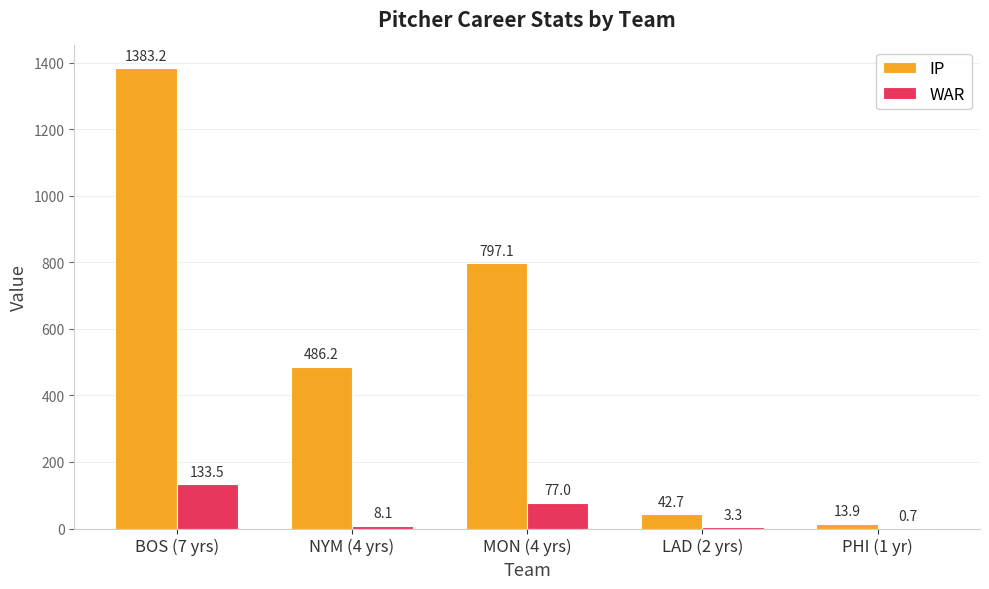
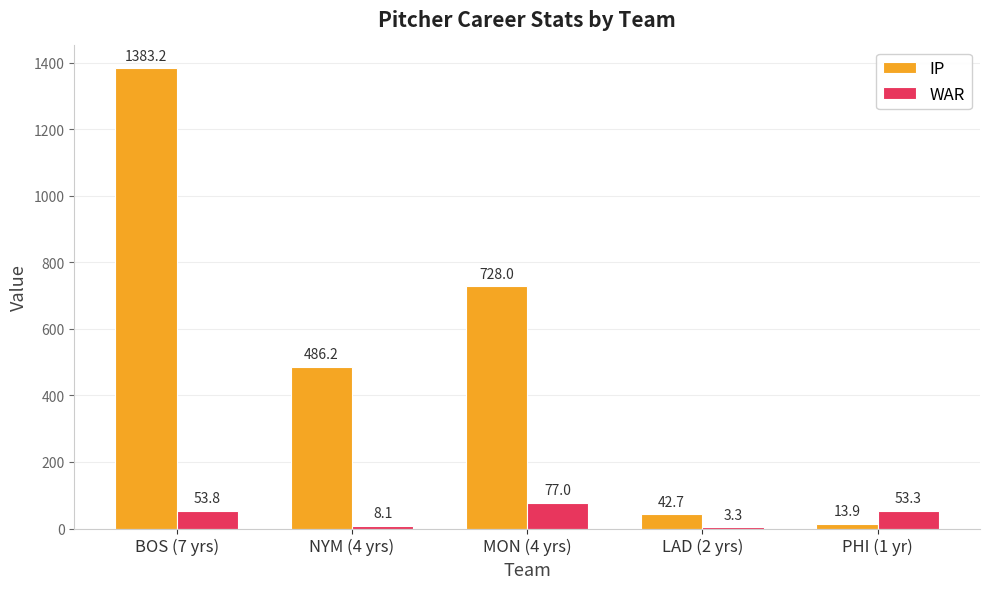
WAR, BOS (7 yrs): 133.5 -> 53.8
IP, MON (4 yrs): 797.1 -> 728.0
WAR, PHI (1 yr): 0.7 -> 53.3
